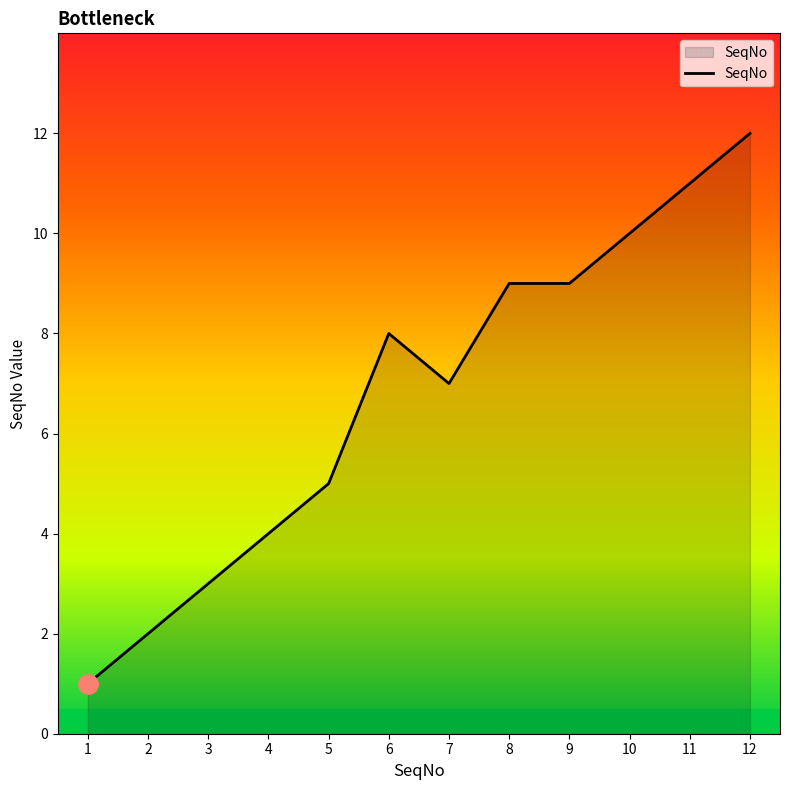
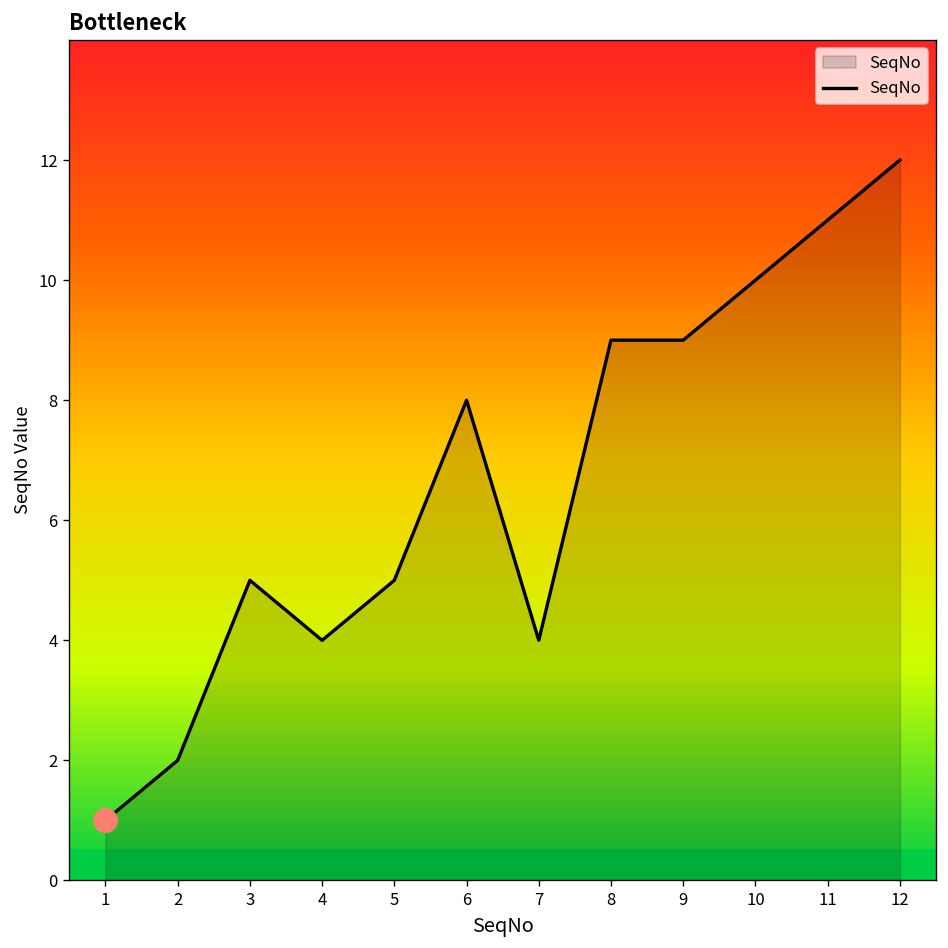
SeqNo, 3: 3 -> 5
SeqNo, 7: 7 -> 4
